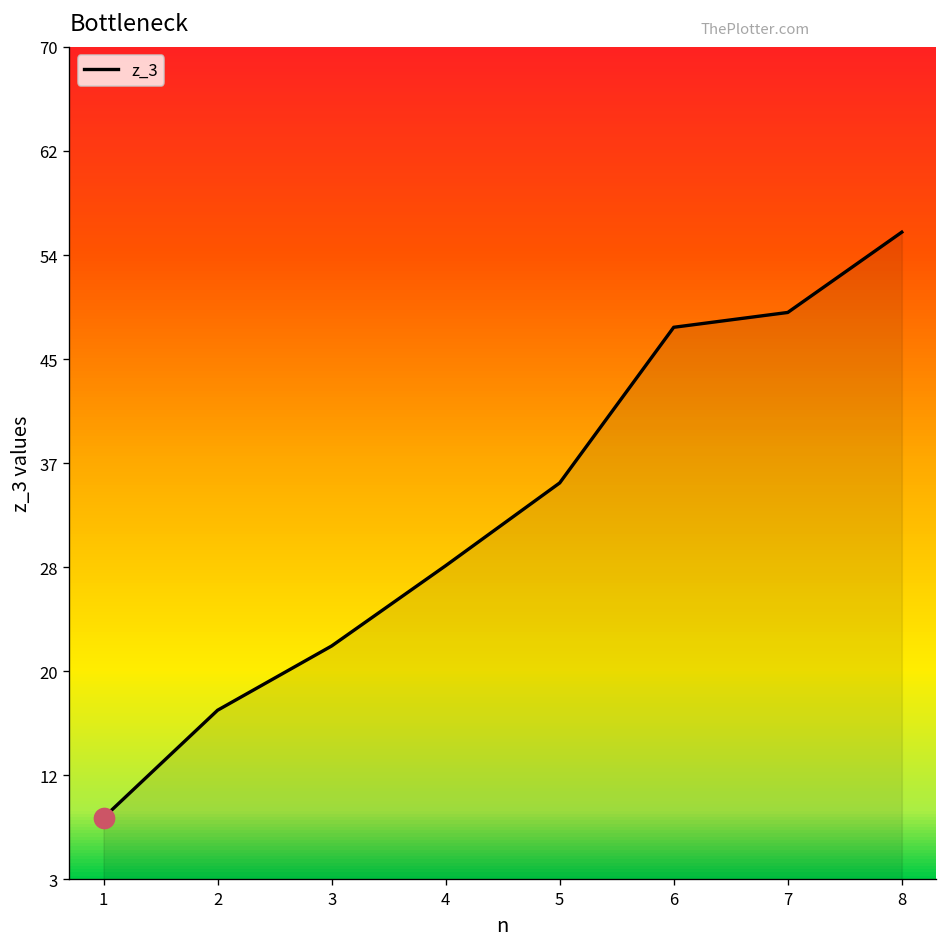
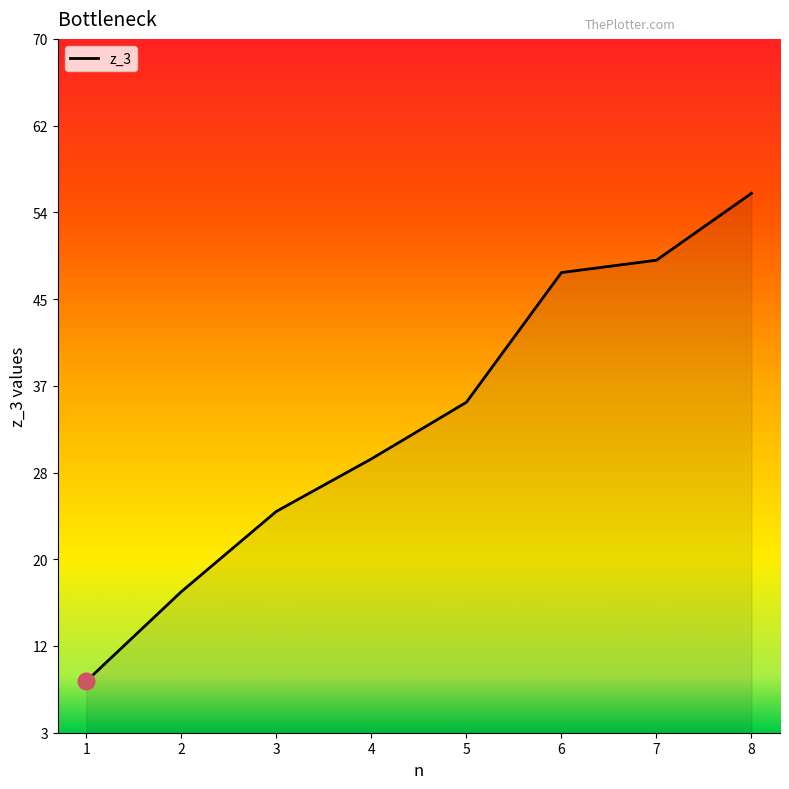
z_3, 3: 22.0 -> 24.6
z_3, 4: 28.5 -> 29.7
